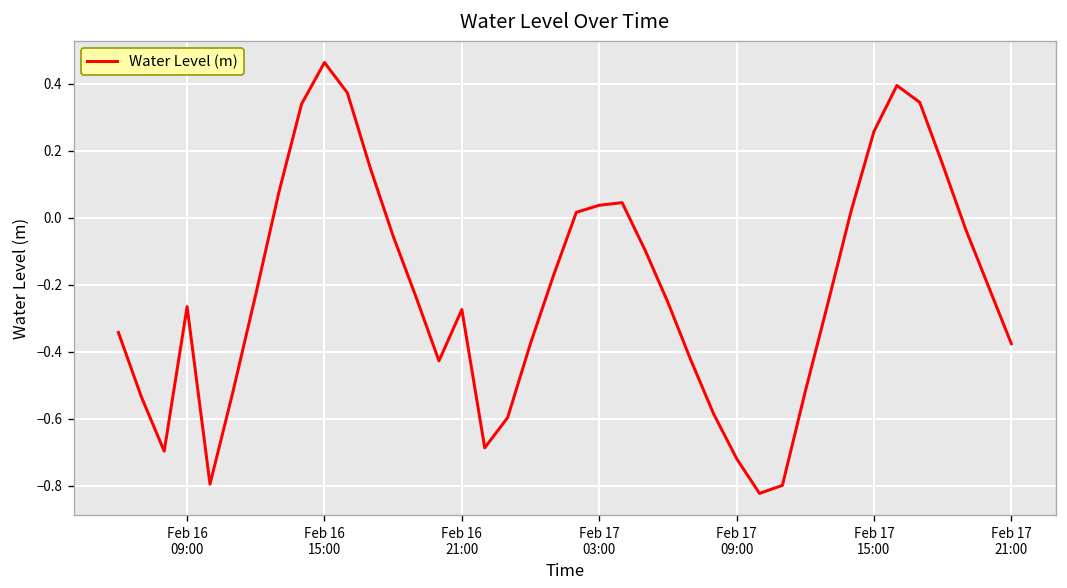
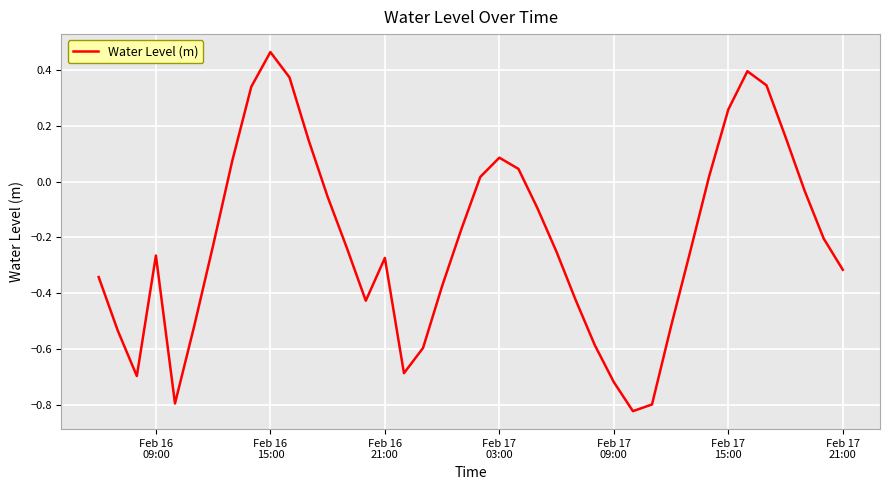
Feb 17 03:00: 0.04 -> 0.09
Feb 17 21:00: -0.38 -> -0.32
